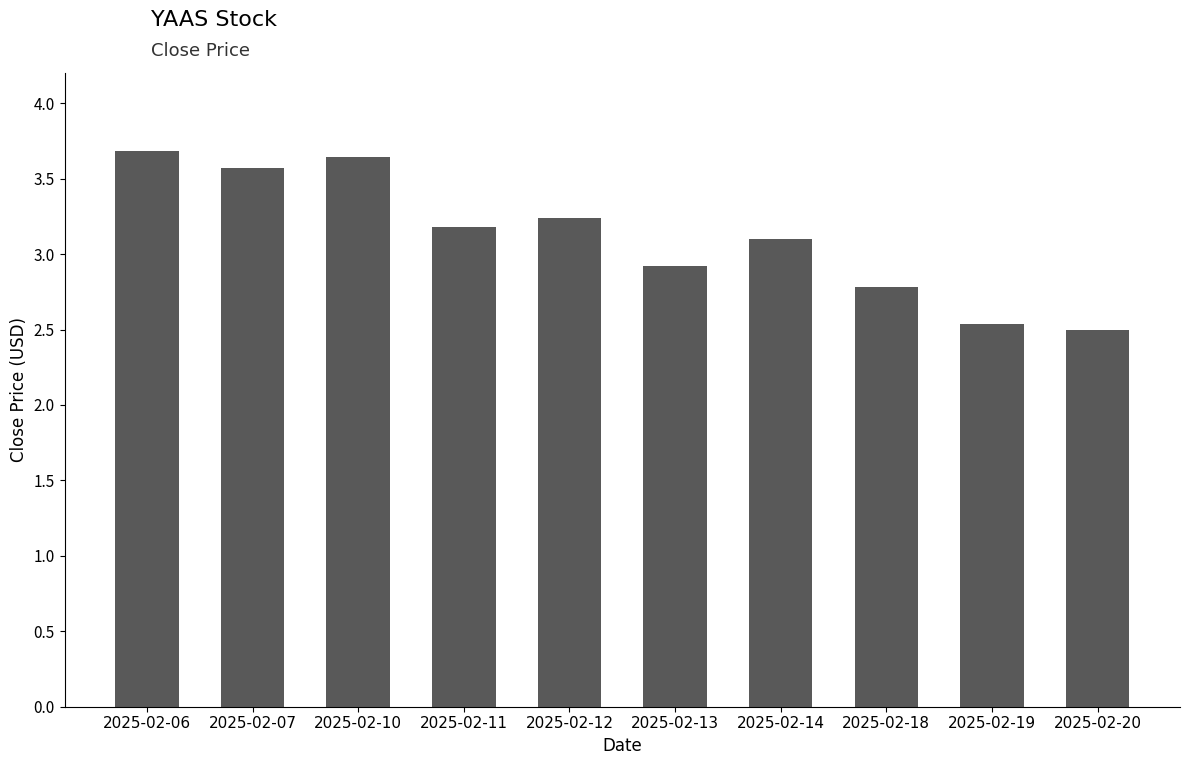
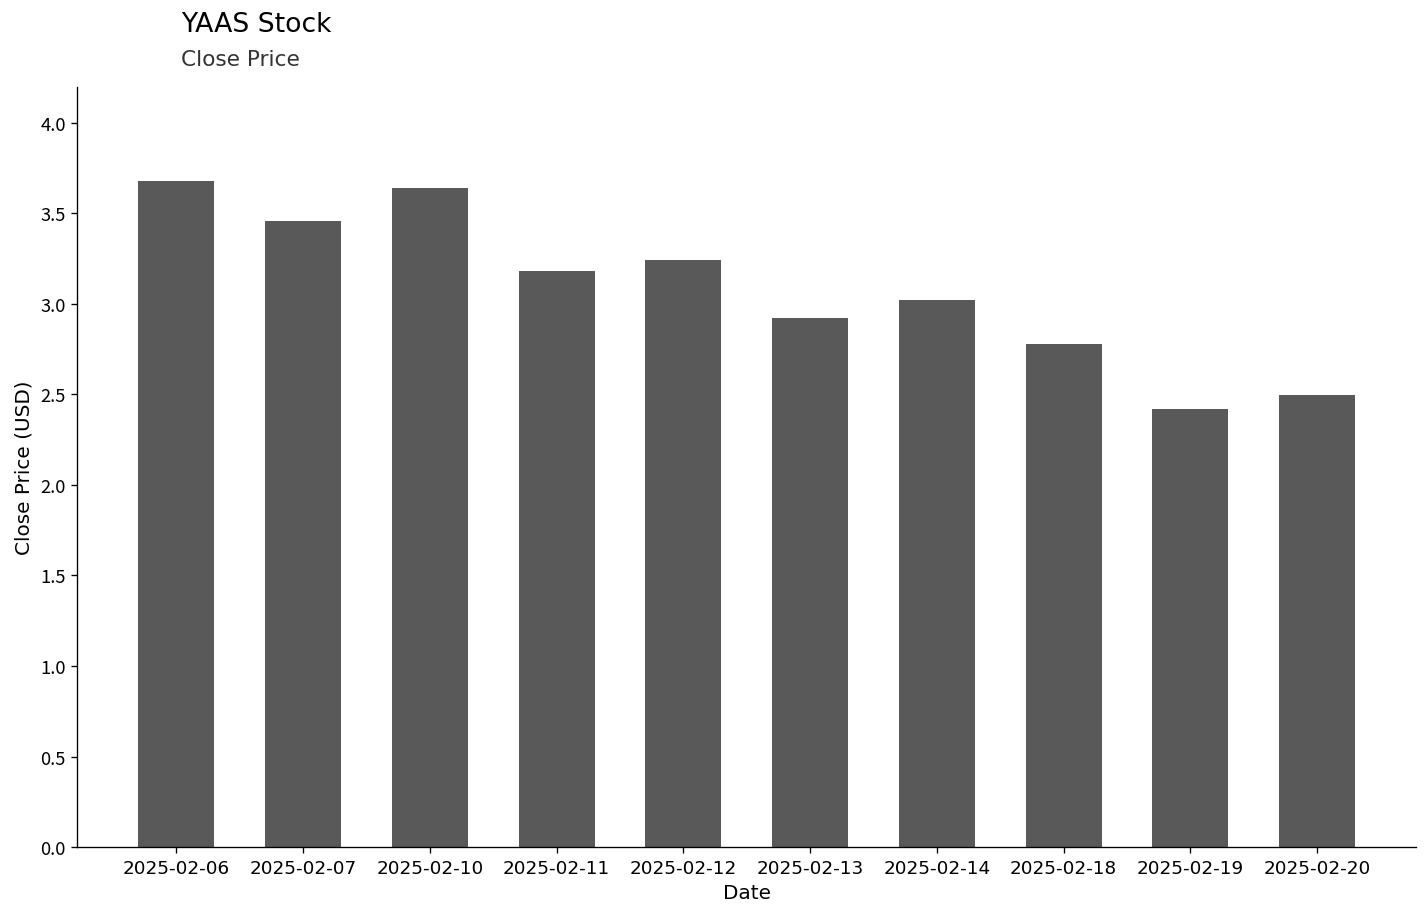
2025-02-07: 3.57 -> 3.46
2025-02-14: 3.10 -> 3.02
2025-02-19: 2.54 -> 2.42
